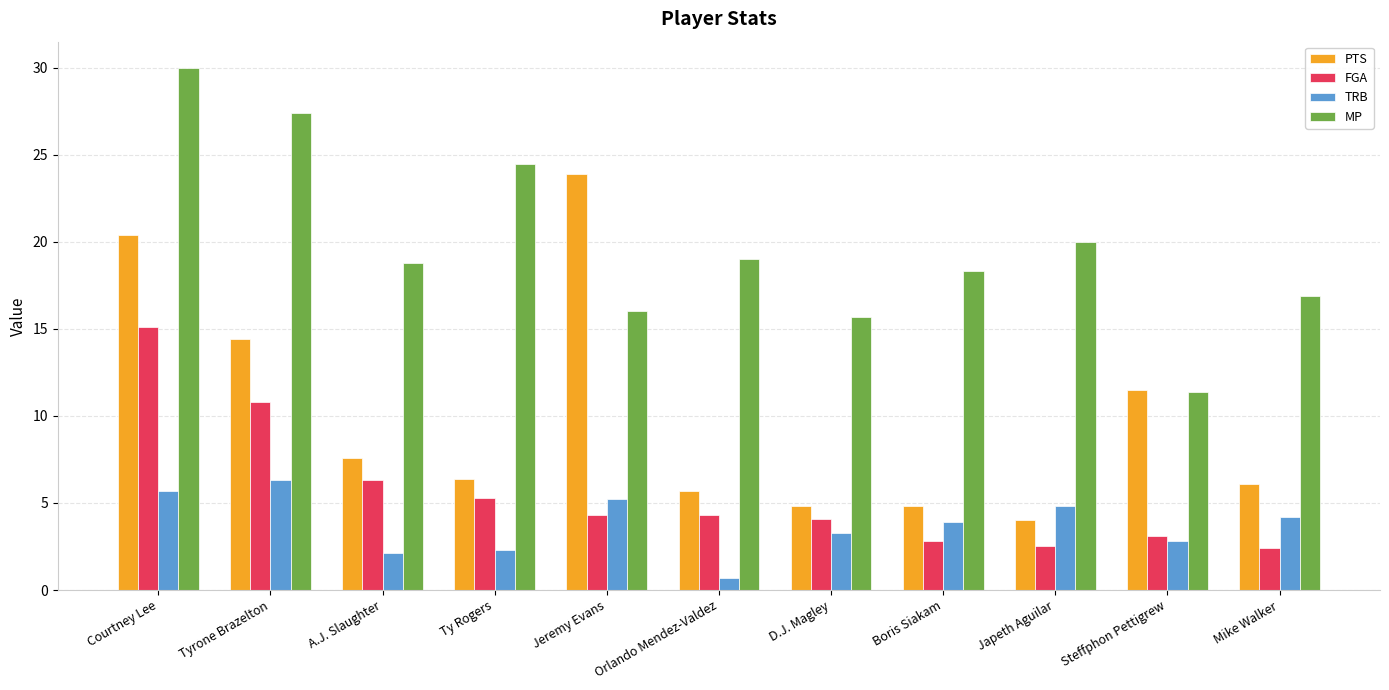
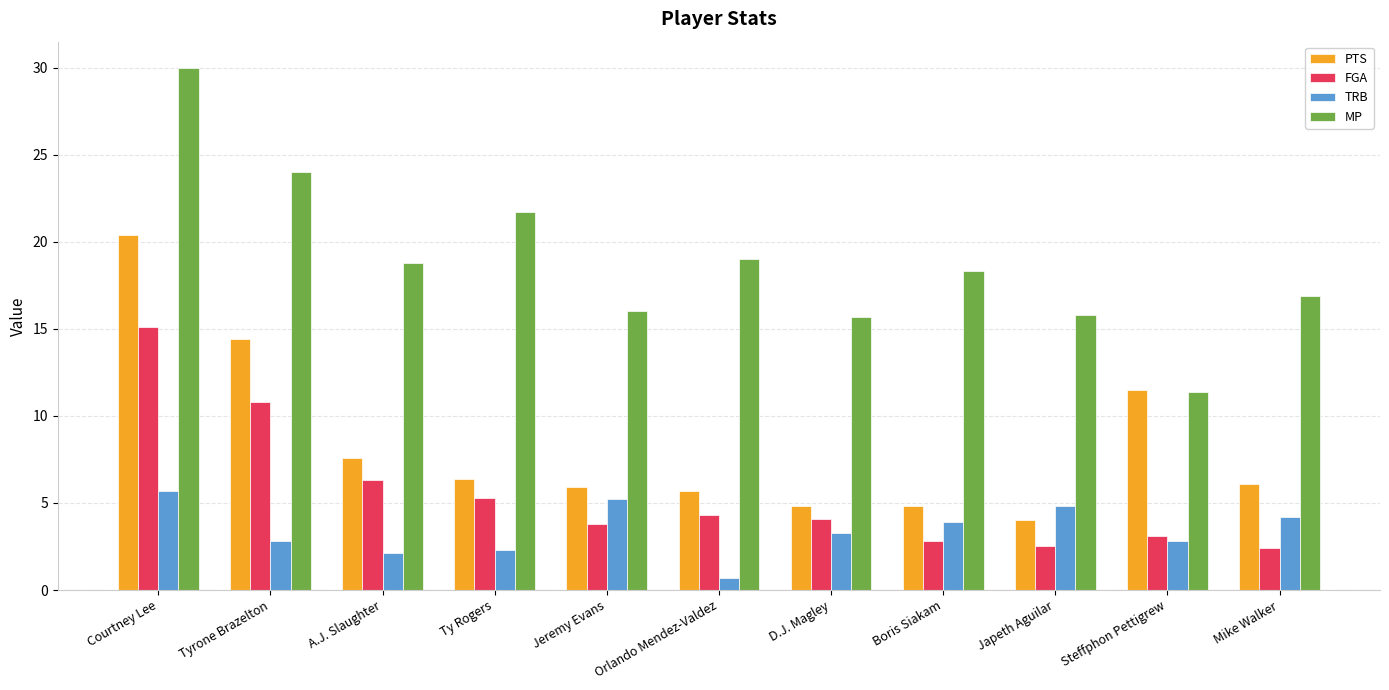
TRB, Tyrone Brazelton: 6.3 -> 2.8
MP, Tyrone Brazelton: 27.4 -> 24.0
MP, Ty Rogers: 24.5 -> 21.7
PTS, Jeremy Evans: 23.9 -> 5.9
FGA, Jeremy Evans: 4.3 -> 3.8
MP, Japeth Aguilar: 20.0 -> 15.8
